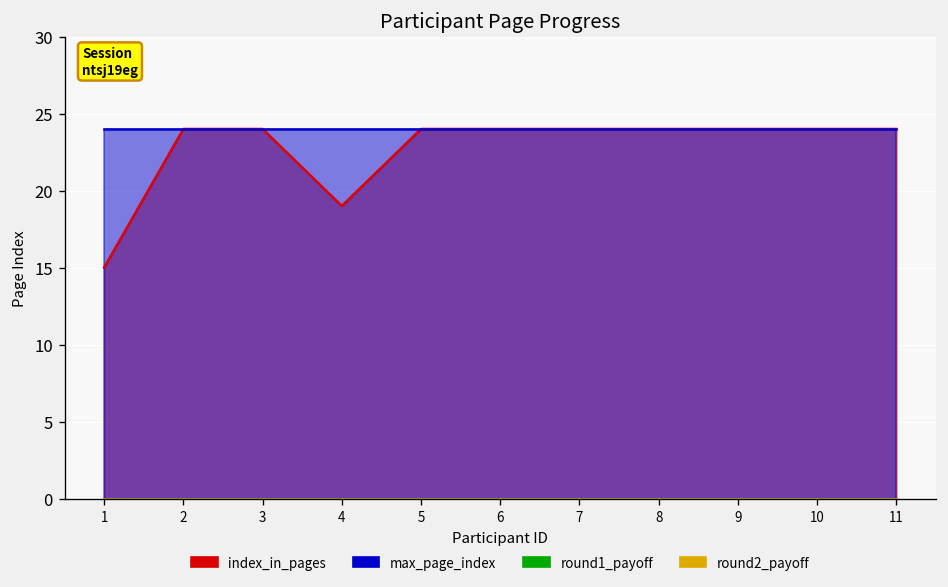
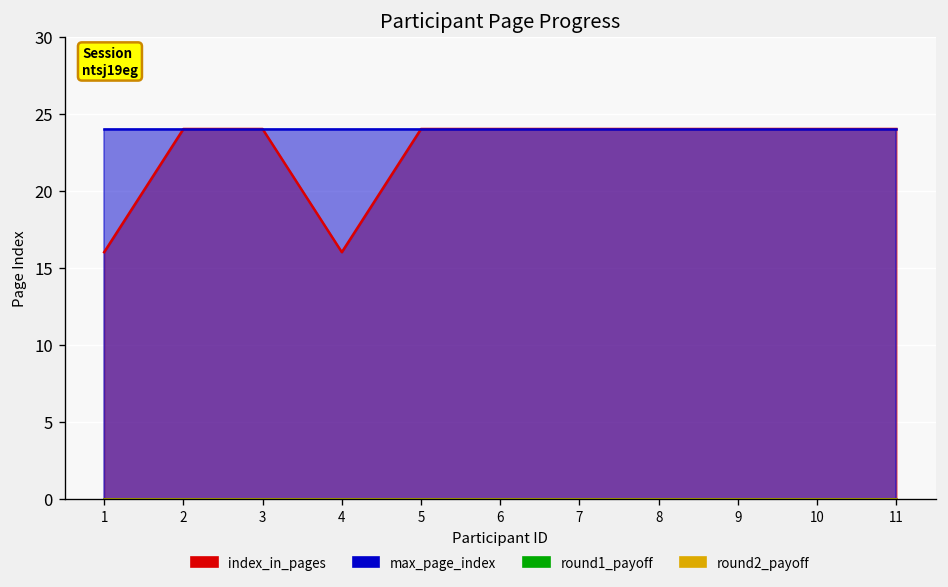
index_in_pages, 1: 15 -> 16
index_in_pages, 4: 19 -> 16
